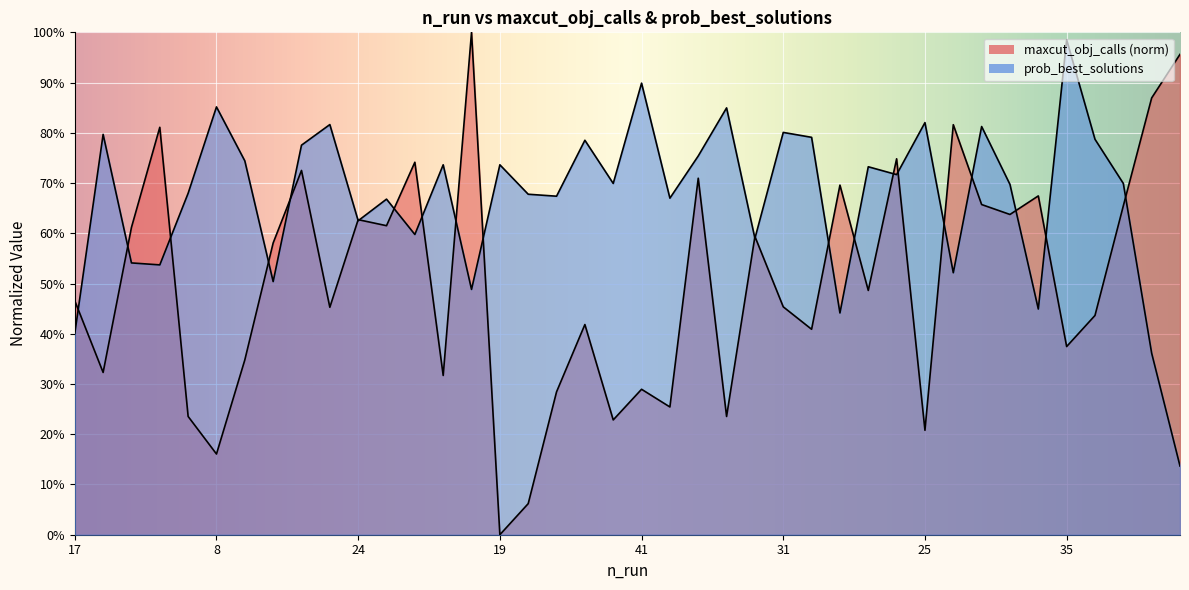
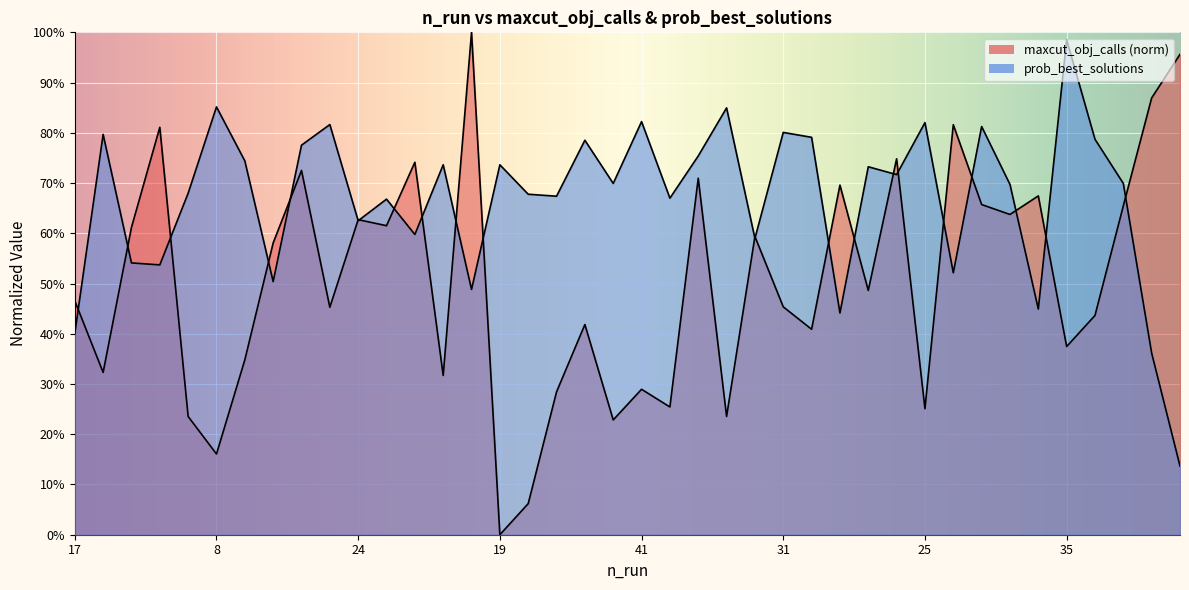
prob_best_solutions, 41: 90% -> 82%
maxcut_obj_calls (norm), 25: 21% -> 25%
